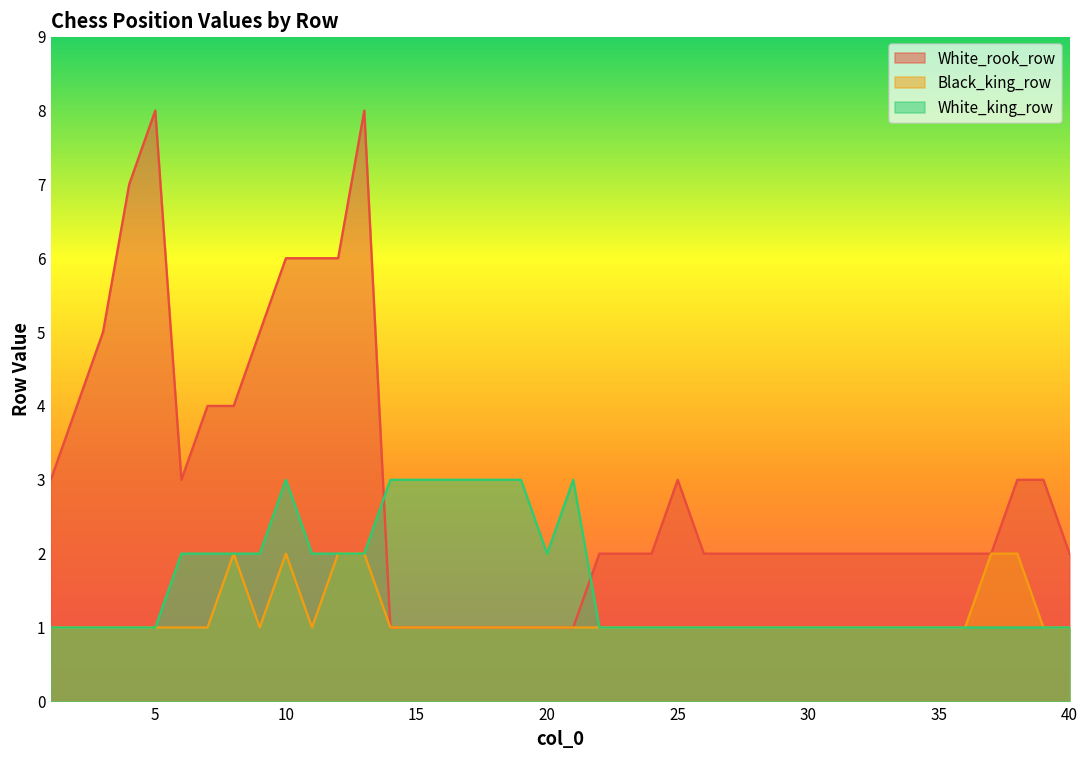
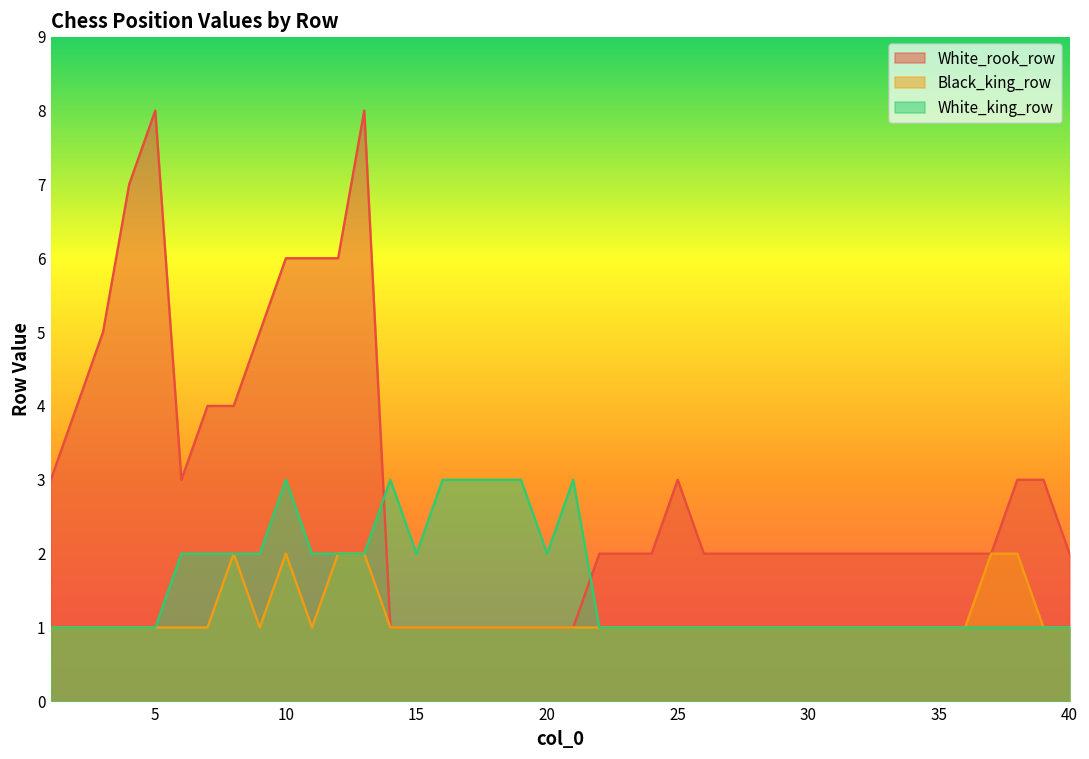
White_king_row, 15: 3 -> 2
